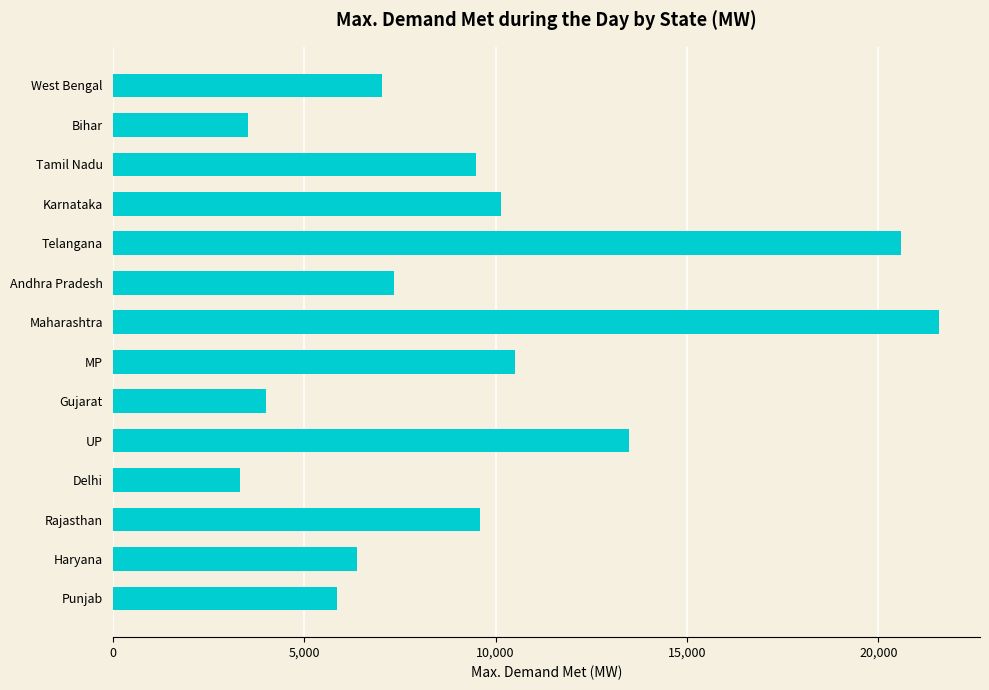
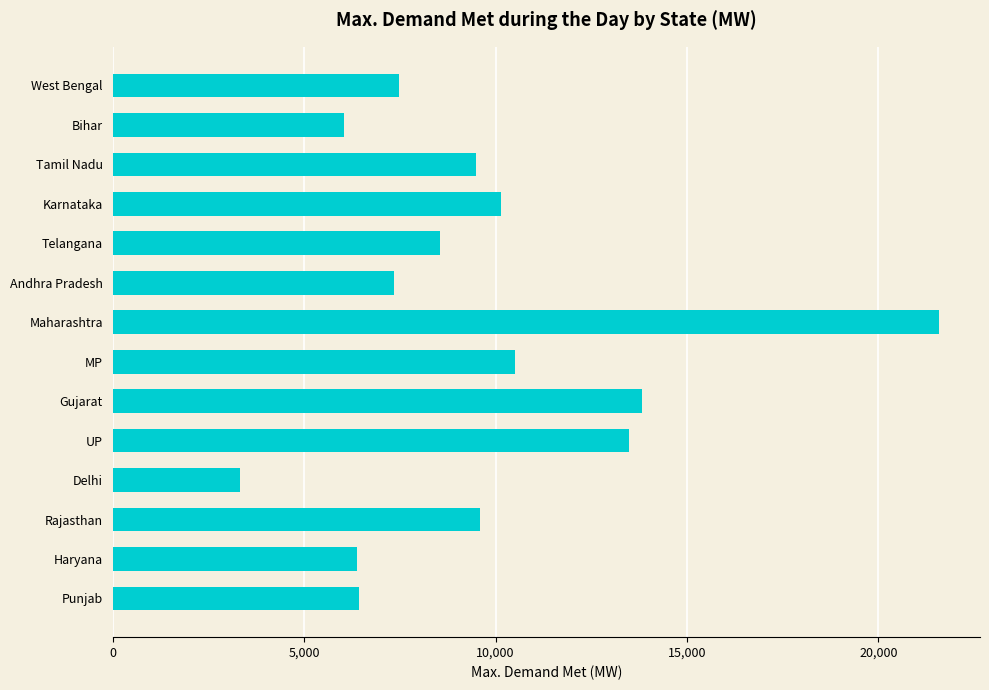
West Bengal: 7,000 -> 7,500
Bihar: 3,500 -> 6,000
Telangana: 20,600 -> 8,600
Gujarat: 4,000 -> 13,800
Punjab: 5,900 -> 6,400
